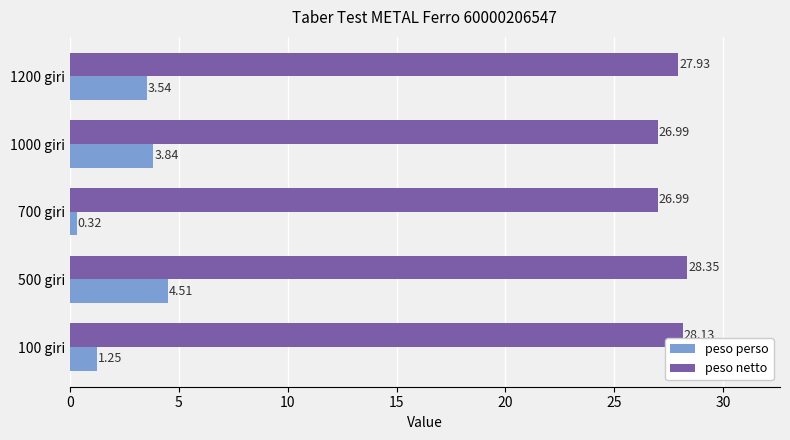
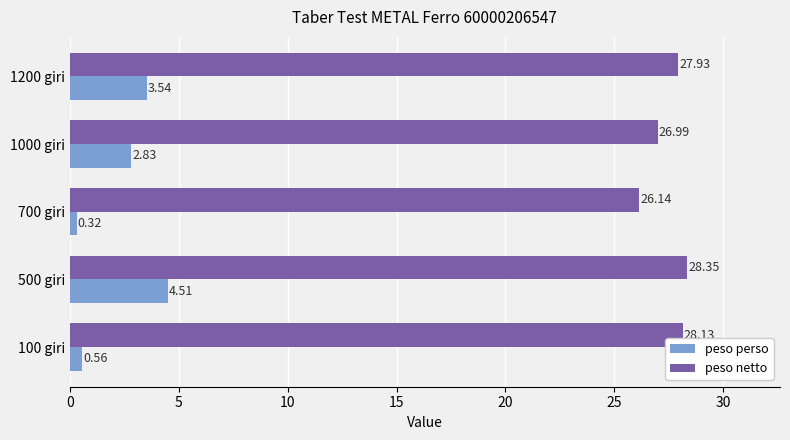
peso perso, 1000 giri: 3.84 -> 2.83
peso netto, 700 giri: 26.99 -> 26.14
peso perso, 100 giri: 1.25 -> 0.56
